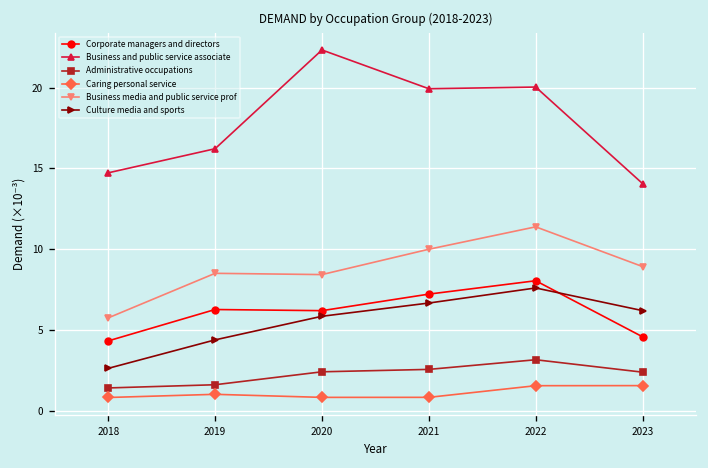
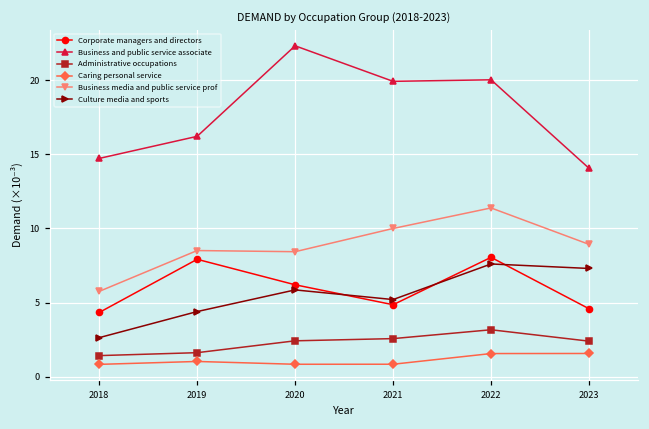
Corporate managers and directors, 2019: 6.3 -> 7.9
Corporate managers and directors, 2021: 7.2 -> 4.9
Culture media and sports, 2021: 6.7 -> 5.2
Culture media and sports, 2023: 6.2 -> 7.3
